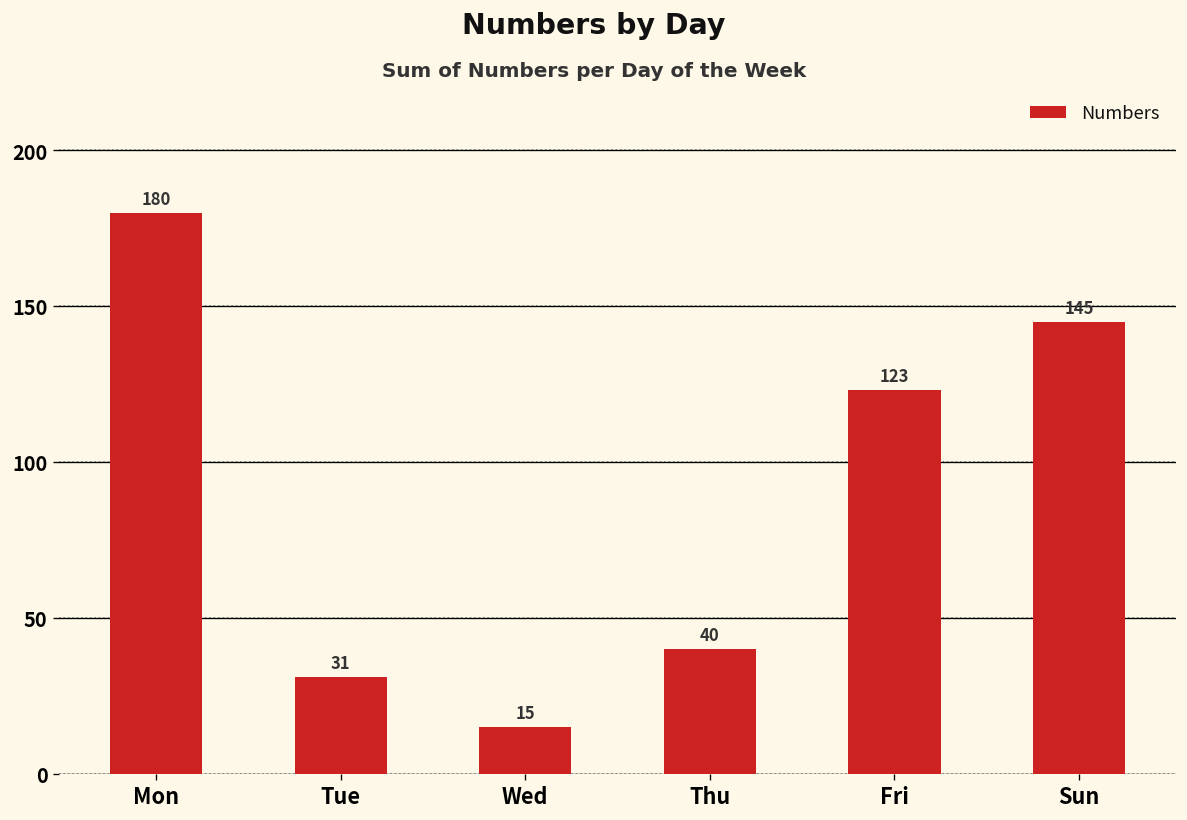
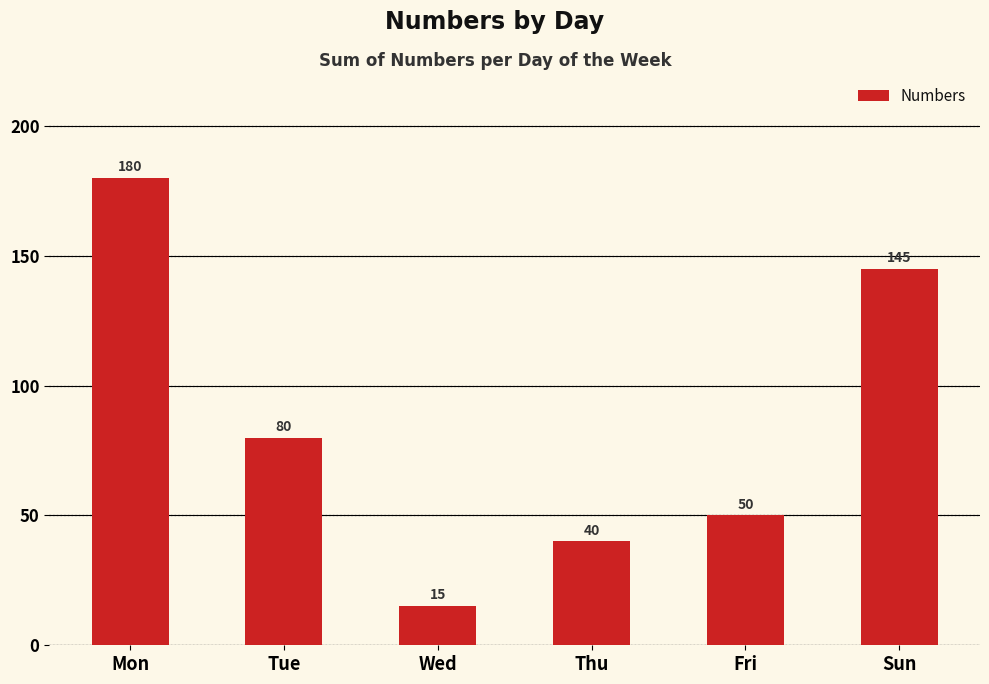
Tue: 31 -> 80
Fri: 123 -> 50
